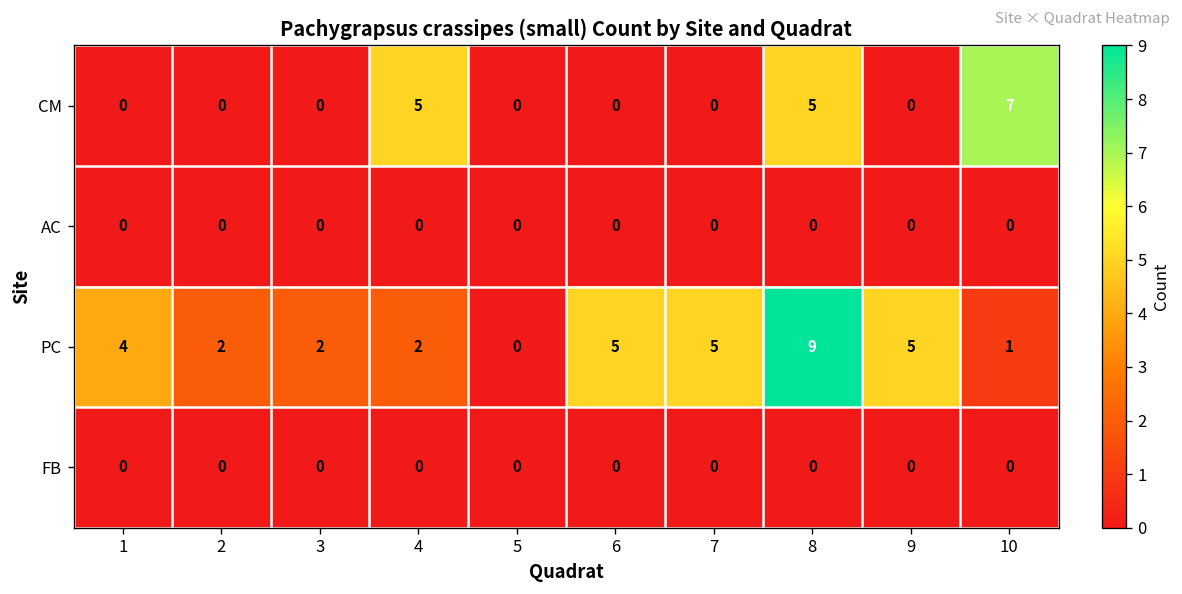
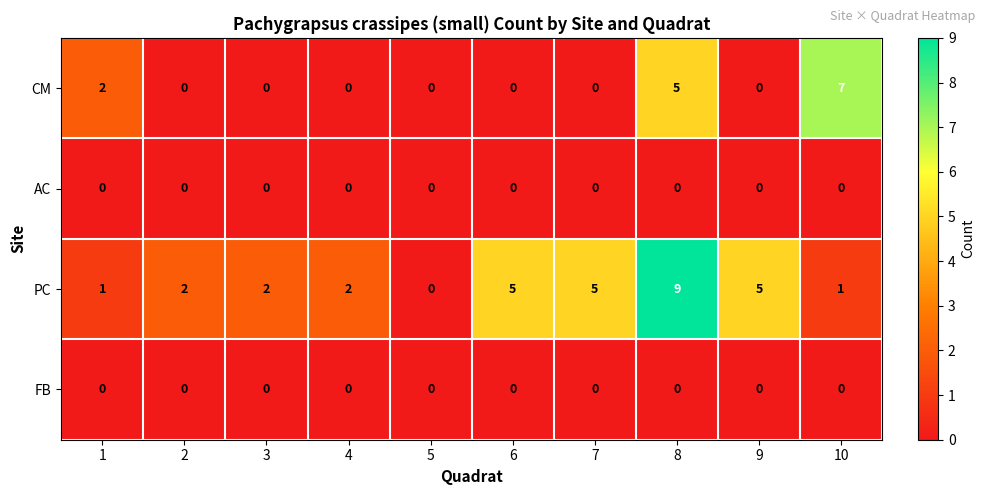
CM, 1: 0 -> 2
CM, 4: 5 -> 0
PC, 1: 4 -> 1
